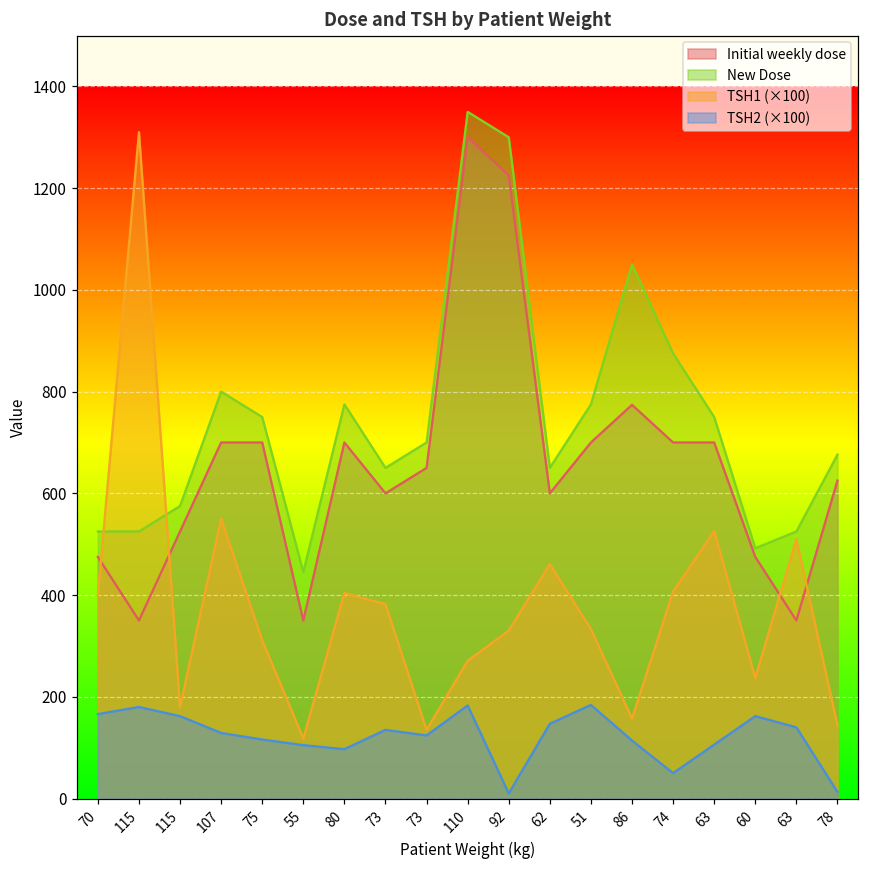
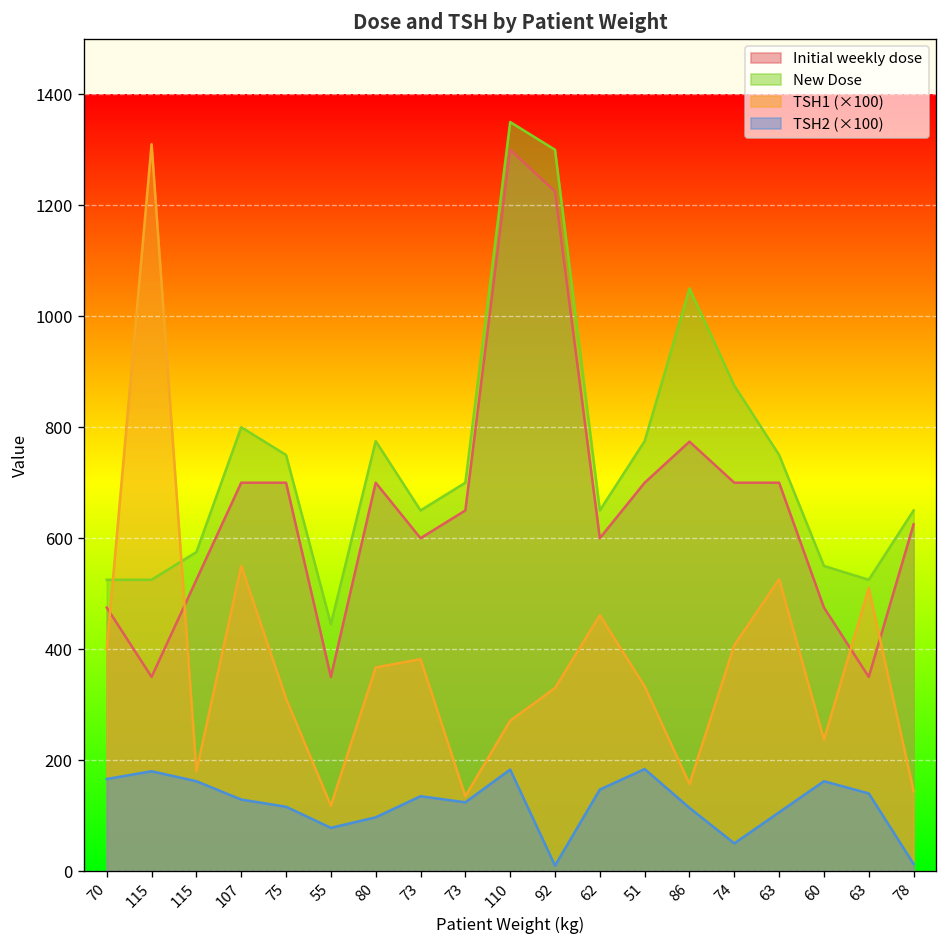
TSH2 (×100), 55: 110 -> 80
TSH1 (×100), 80: 400 -> 370
New Dose, 60: 490 -> 550
New Dose, 78: 680 -> 650
